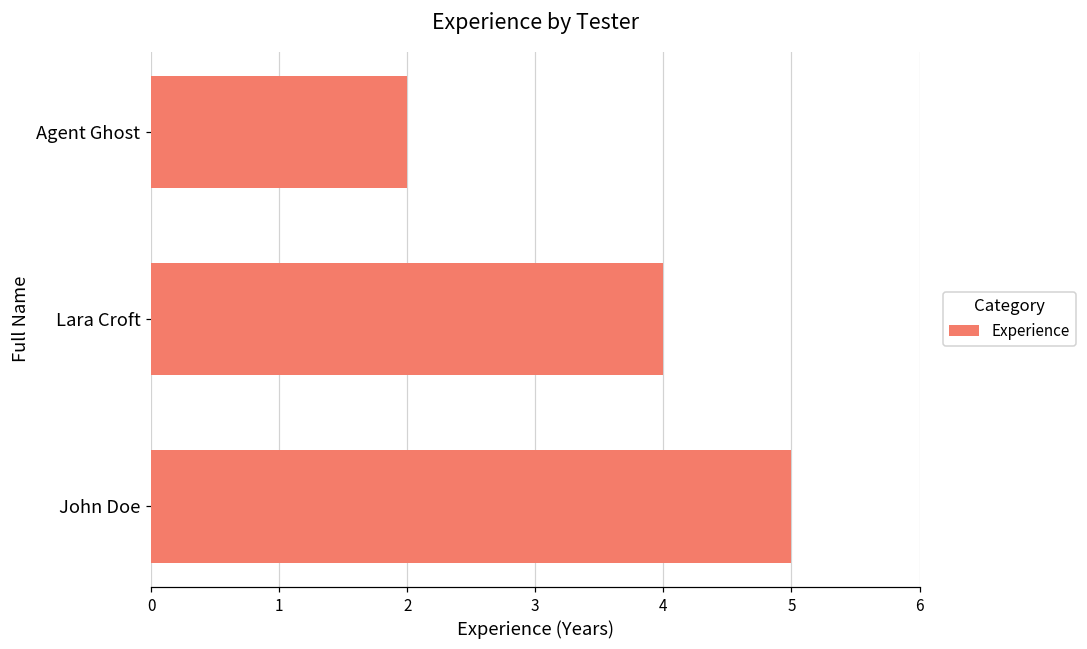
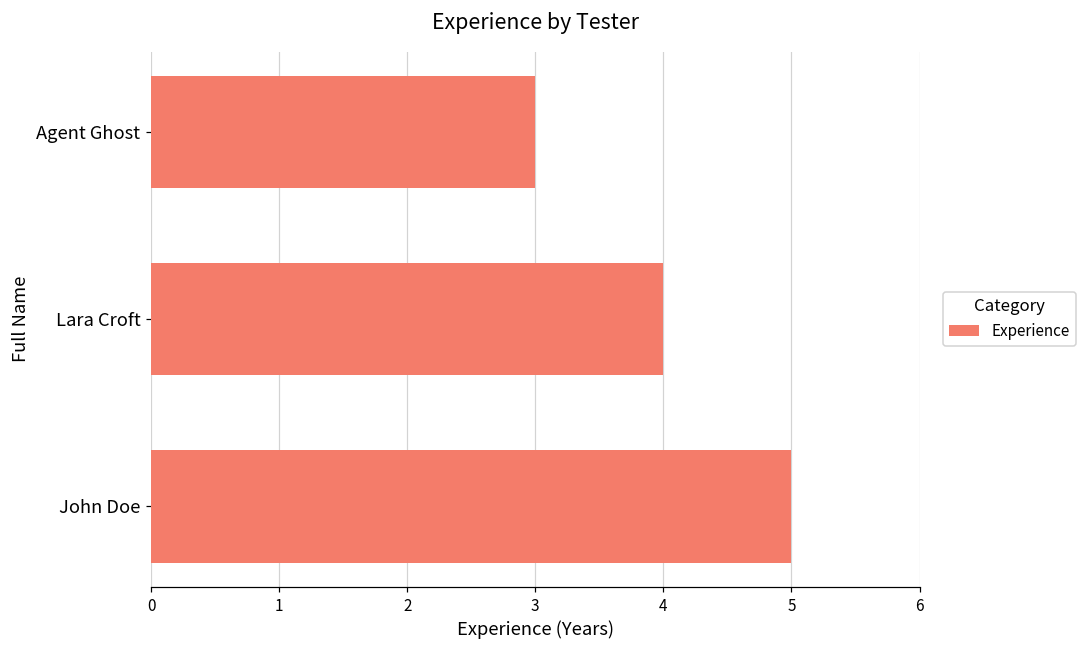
Agent Ghost: 2 -> 3
